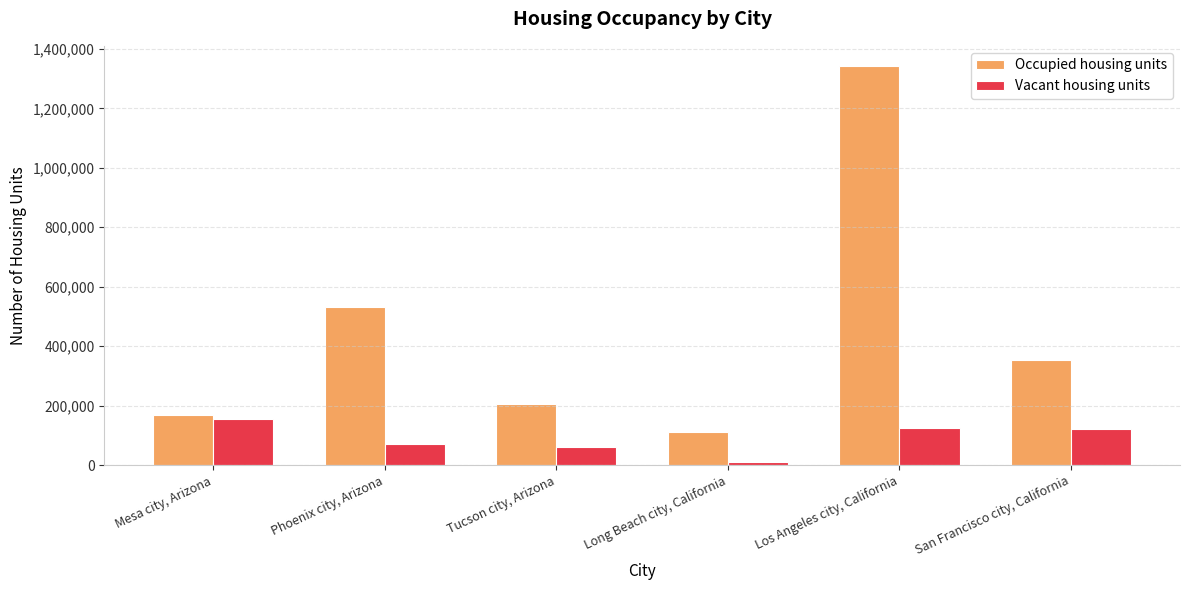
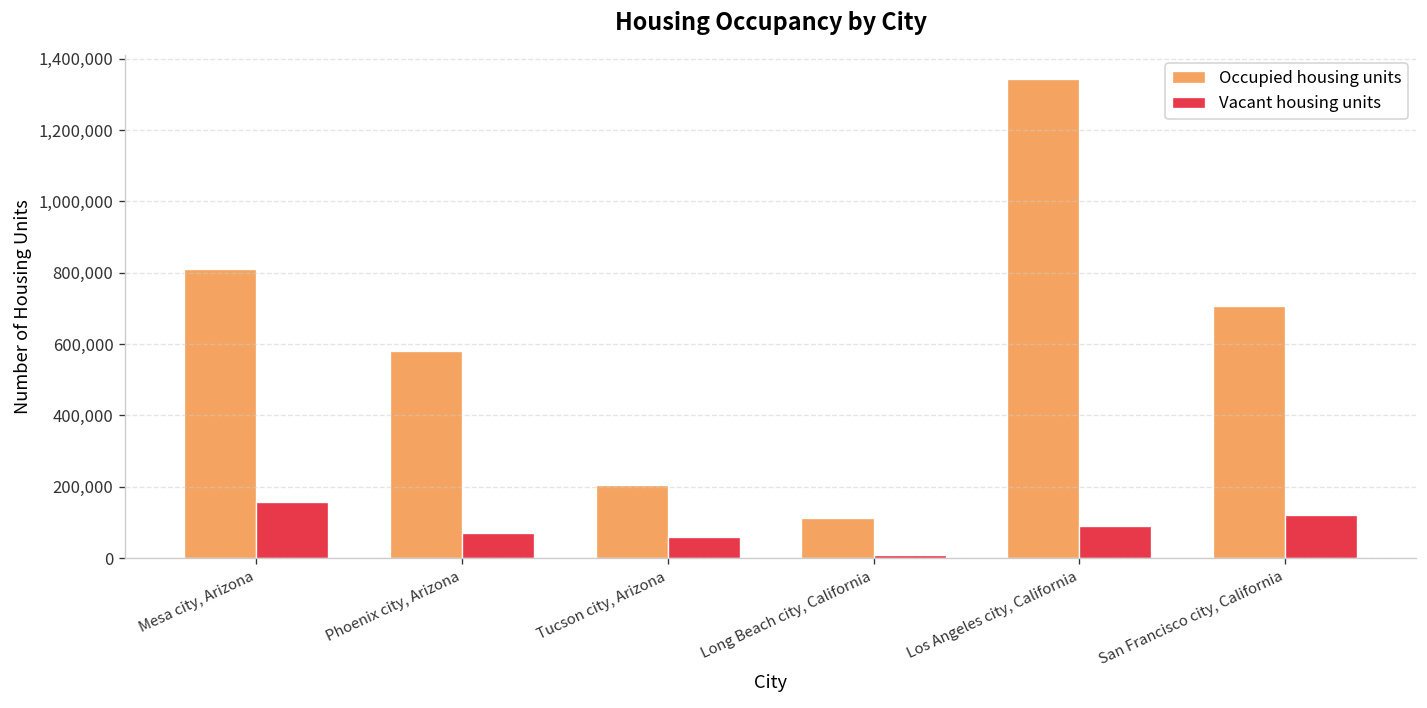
Occupied housing units, Mesa city, Arizona: 170,000 -> 810,000
Occupied housing units, Phoenix city, Arizona: 530,000 -> 580,000
Vacant housing units, Los Angeles city, California: 130,000 -> 90,000
Occupied housing units, San Francisco city, California: 350,000 -> 710,000
